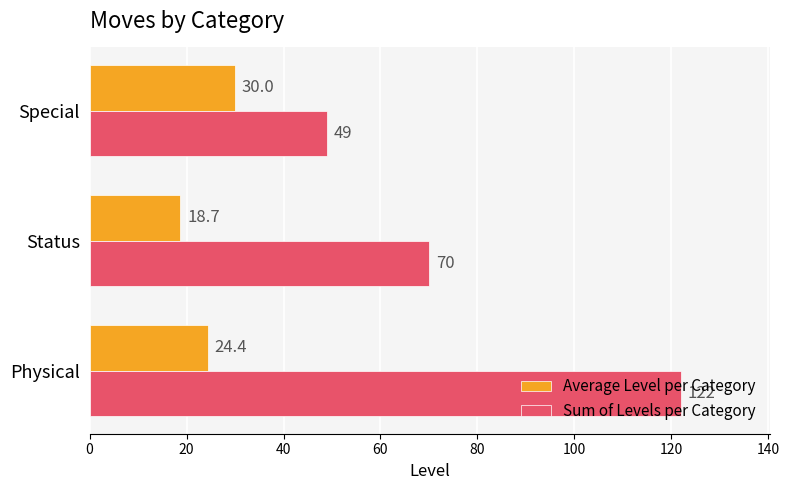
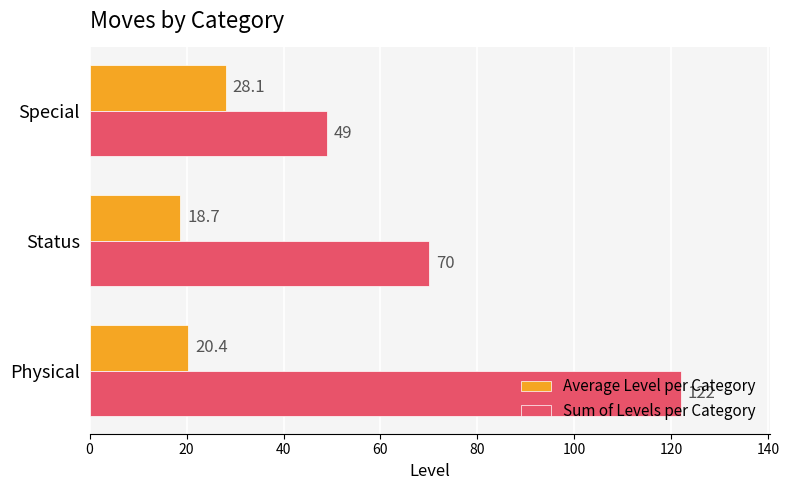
Average Level per Category, Special: 30.0 -> 28.1
Average Level per Category, Physical: 24.4 -> 20.4
